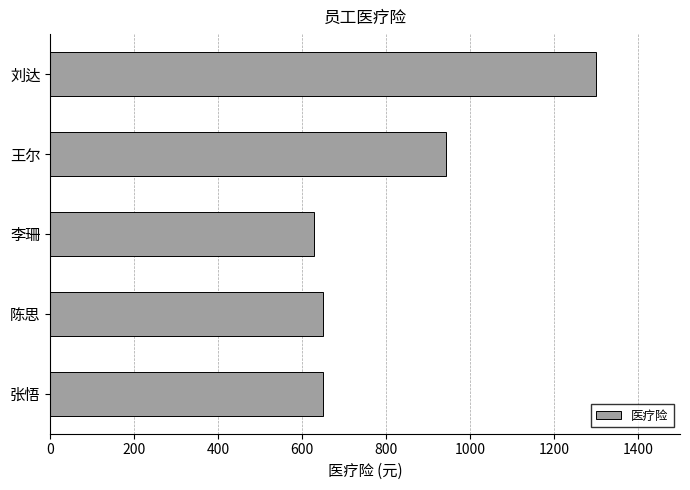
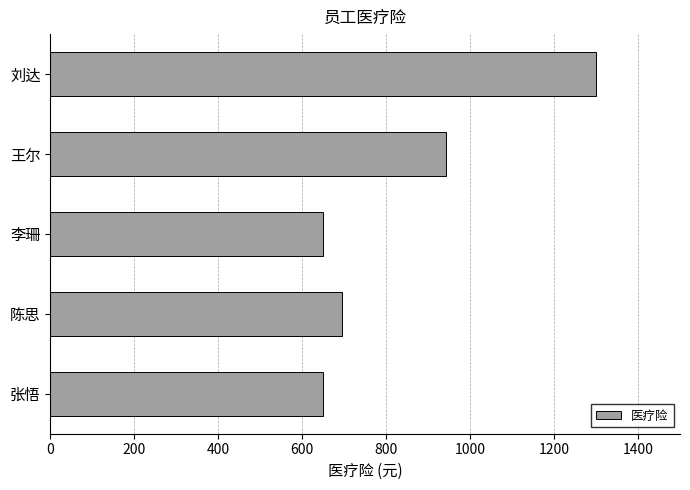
李珊: 630 -> 650
陈思: 650 -> 690
